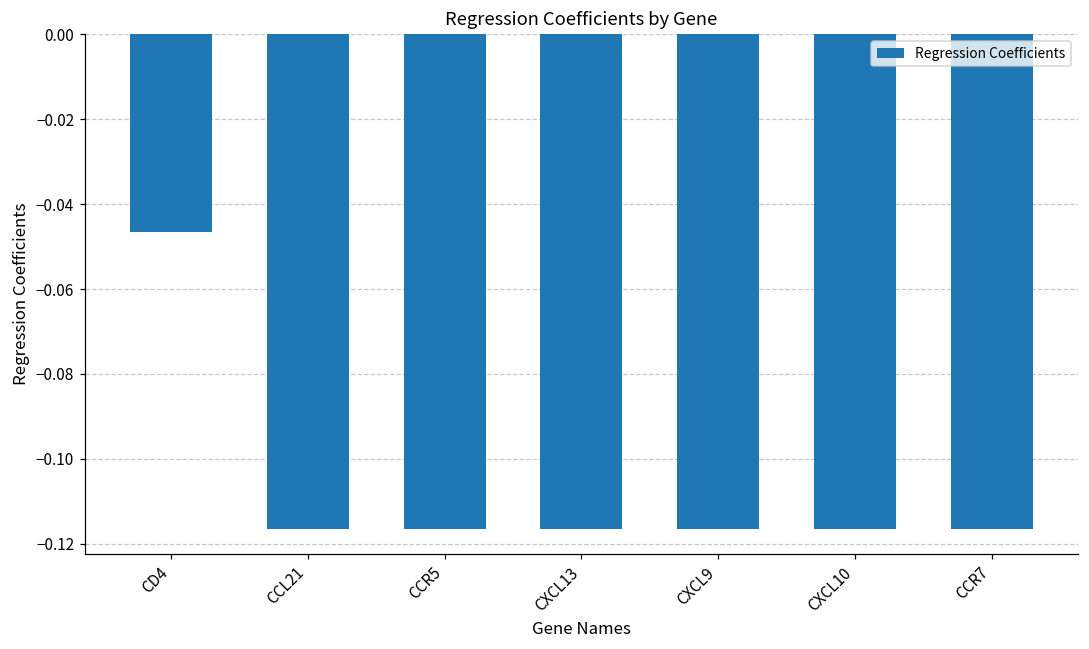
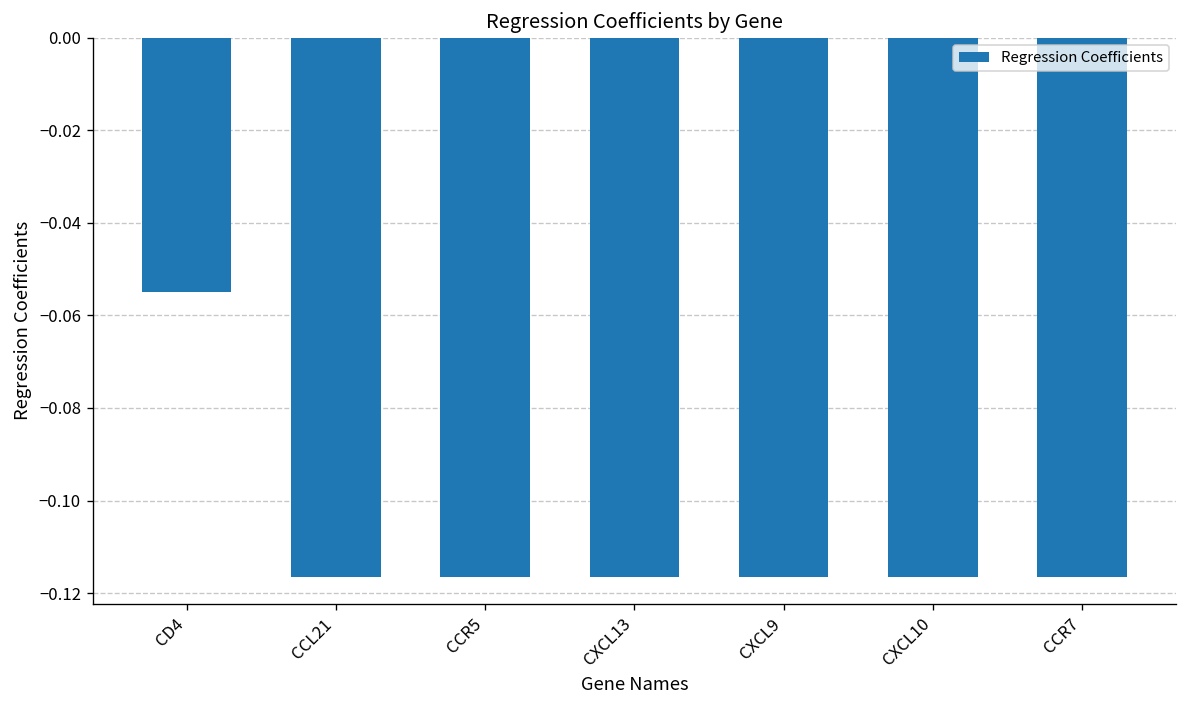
CD4: -0.047 -> -0.055
